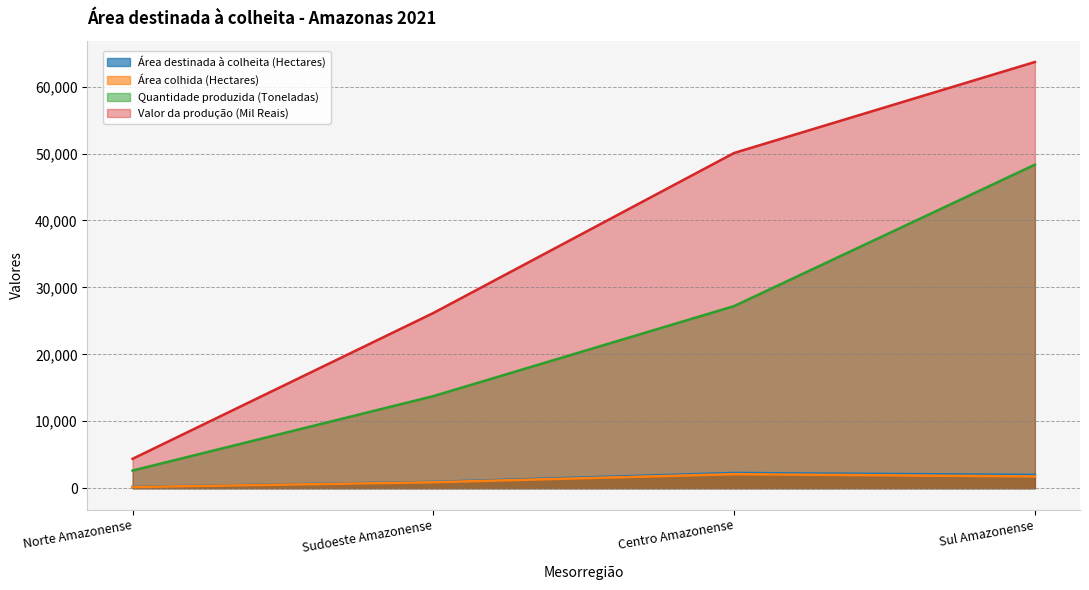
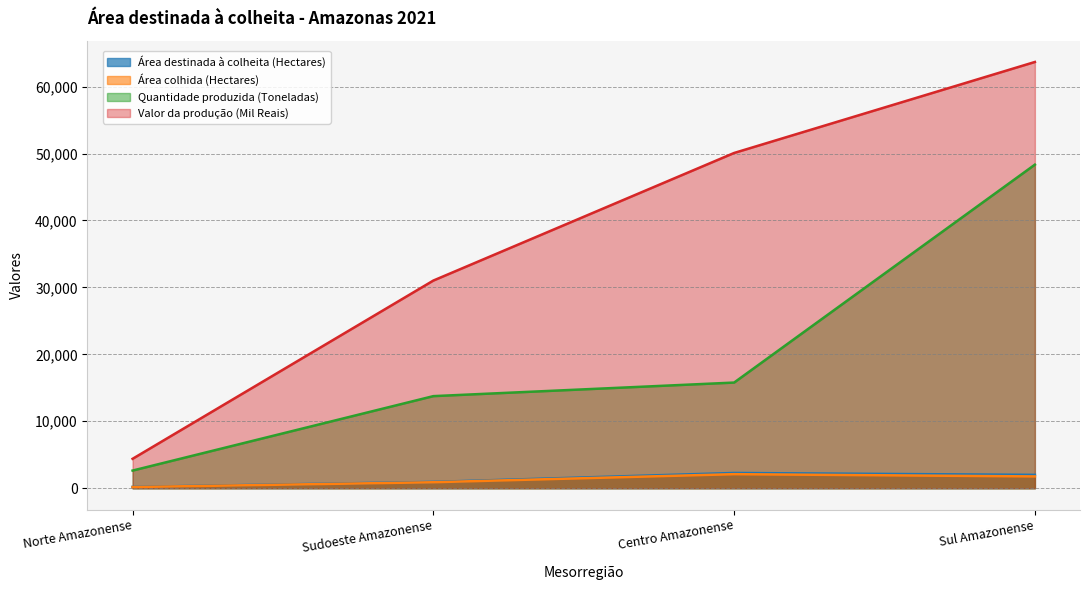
Valor da produção (Mil Reais), Sudoeste Amazonense: 26,000 -> 31,000
Quantidade produzida (Toneladas), Centro Amazonense: 27,000 -> 16,000
